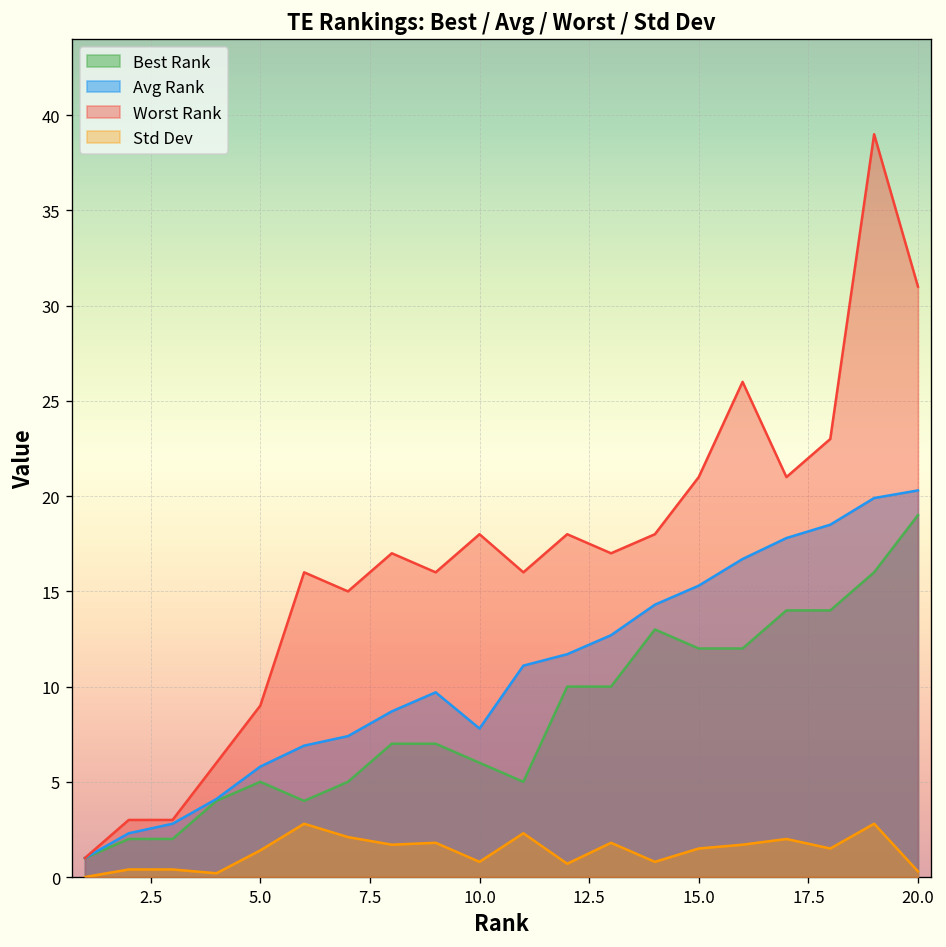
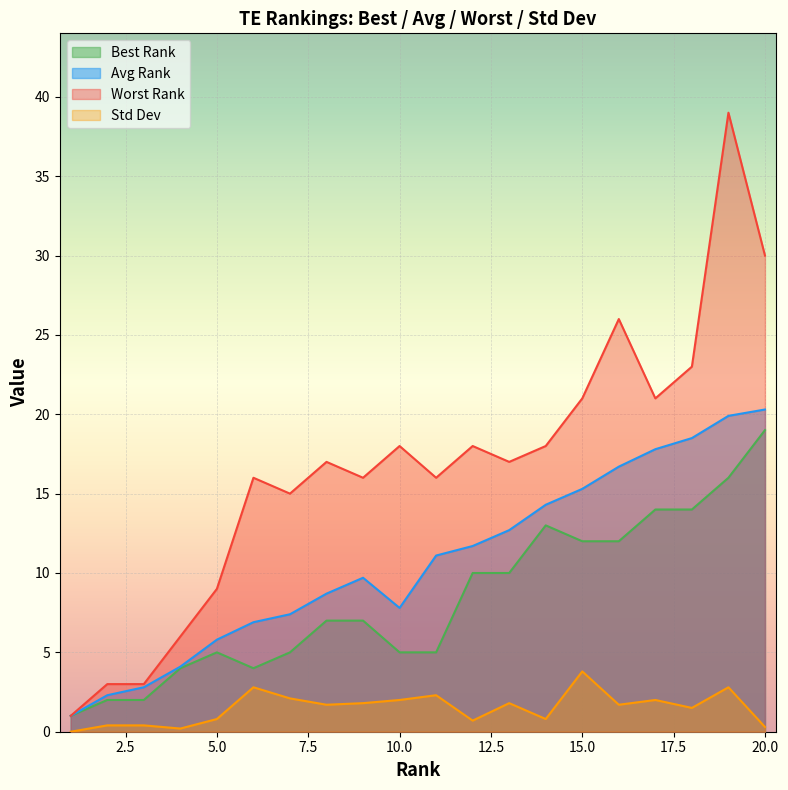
Std Dev, 5.0: 1.4 -> 0.8
Best Rank, 10.0: 6 -> 5
Std Dev, 10.0: 0.8 -> 2.0
Std Dev, 15.0: 1.5 -> 3.8
Worst Rank, 20.0: 31 -> 30
